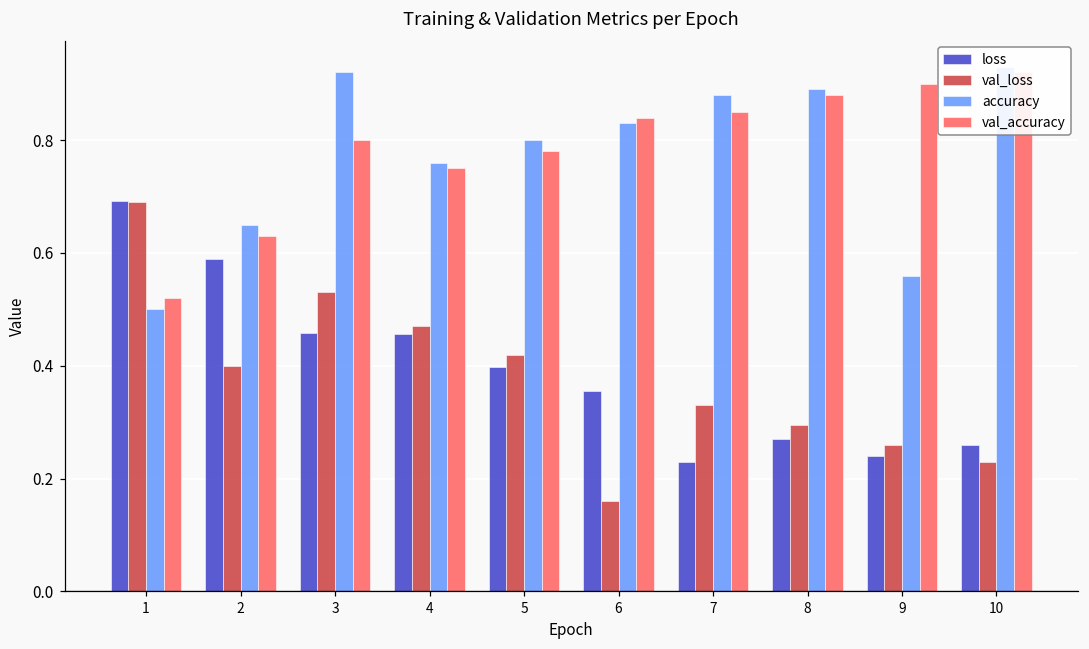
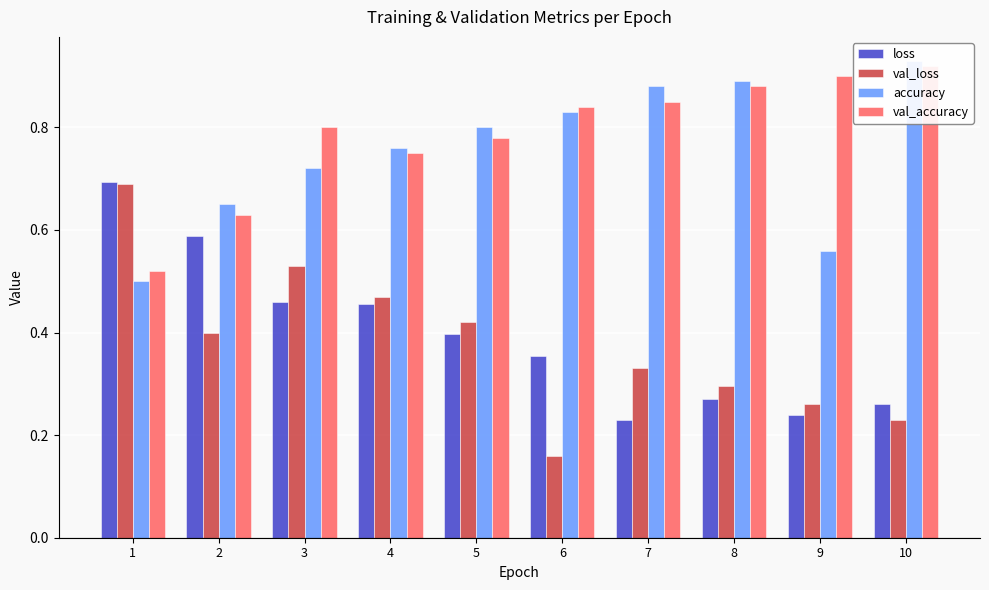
accuracy, 3: 0.92 -> 0.72
